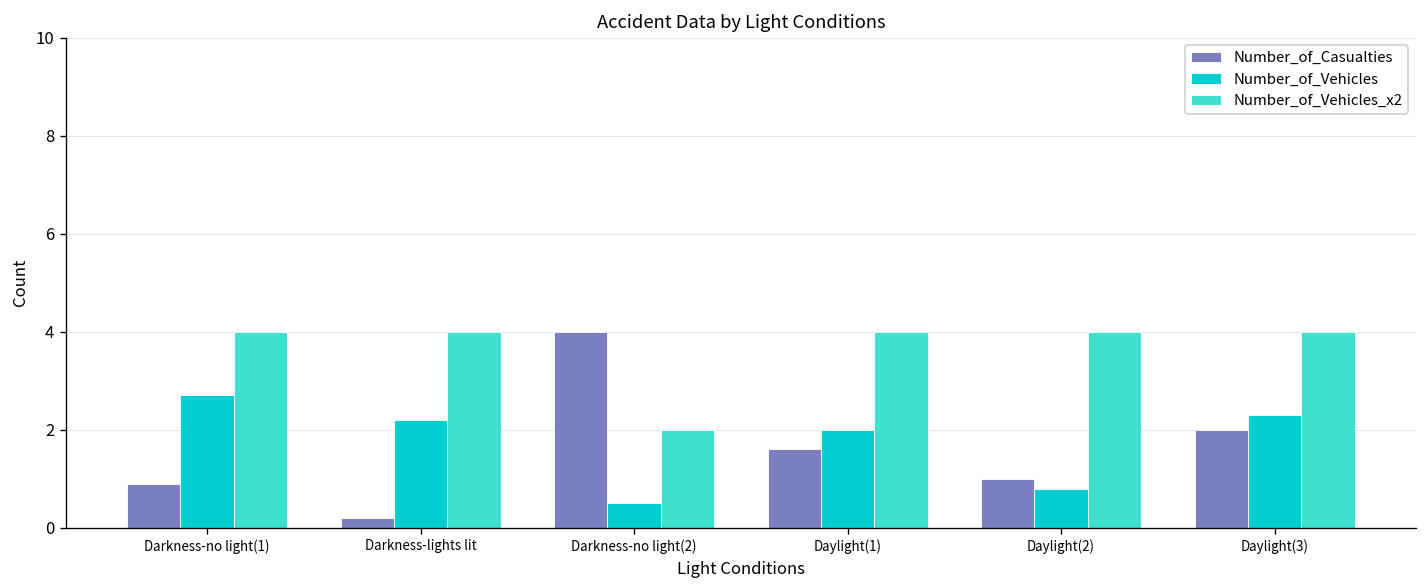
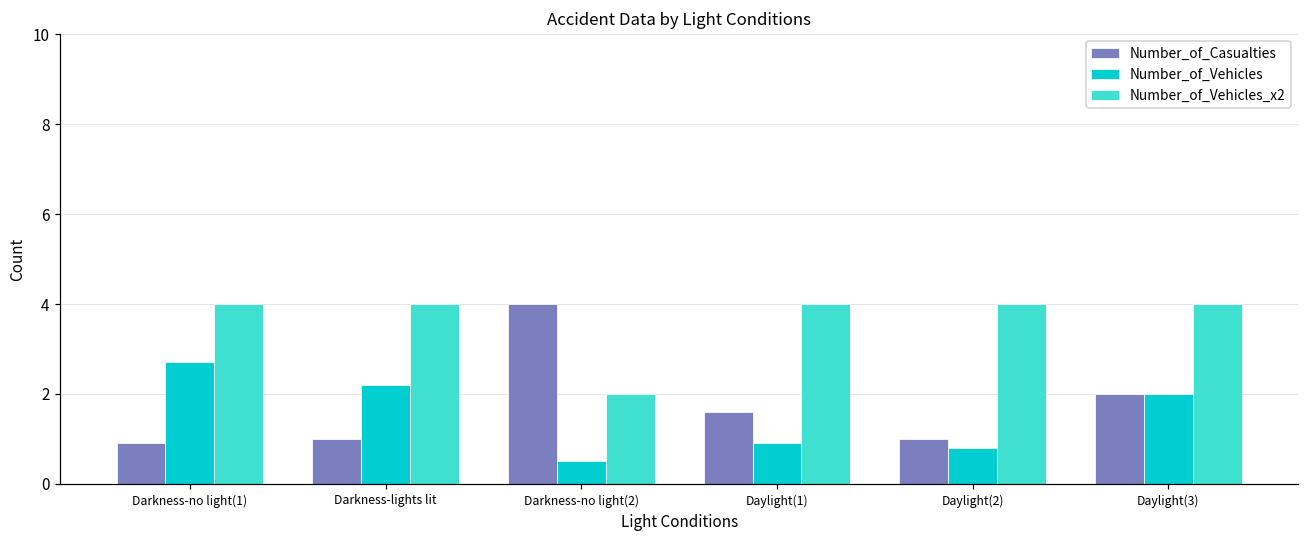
Number_of_Casualties, Darkness-lights lit: 0.2 -> 1.0
Number_of_Vehicles, Daylight(1): 2.0 -> 0.9
Number_of_Vehicles, Daylight(3): 2.3 -> 2.0
